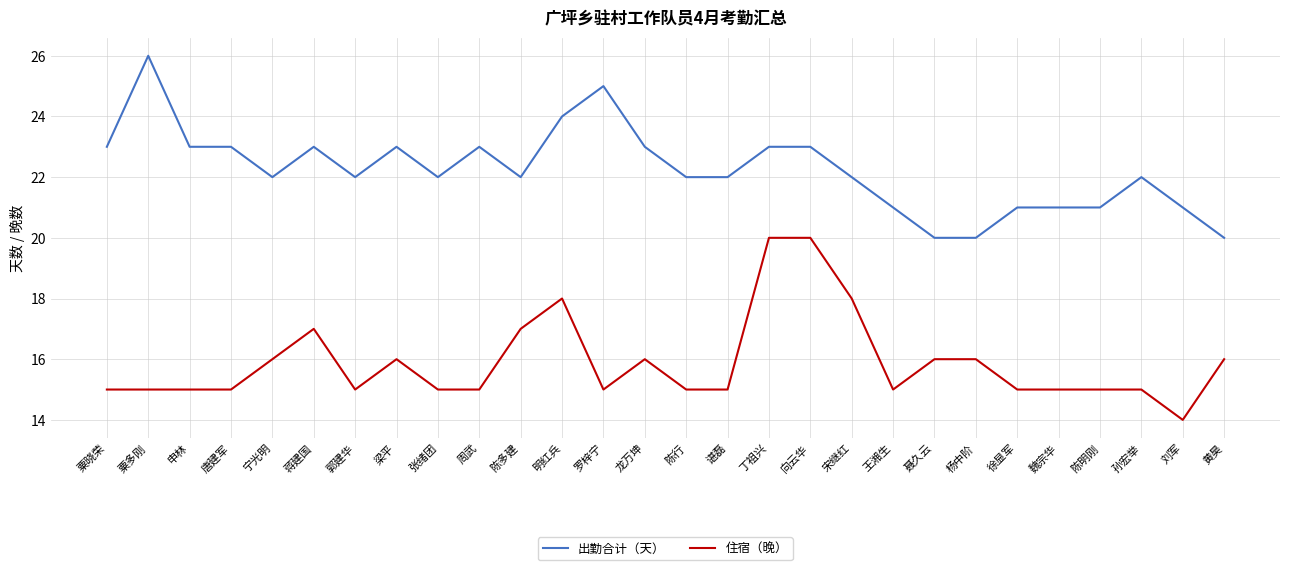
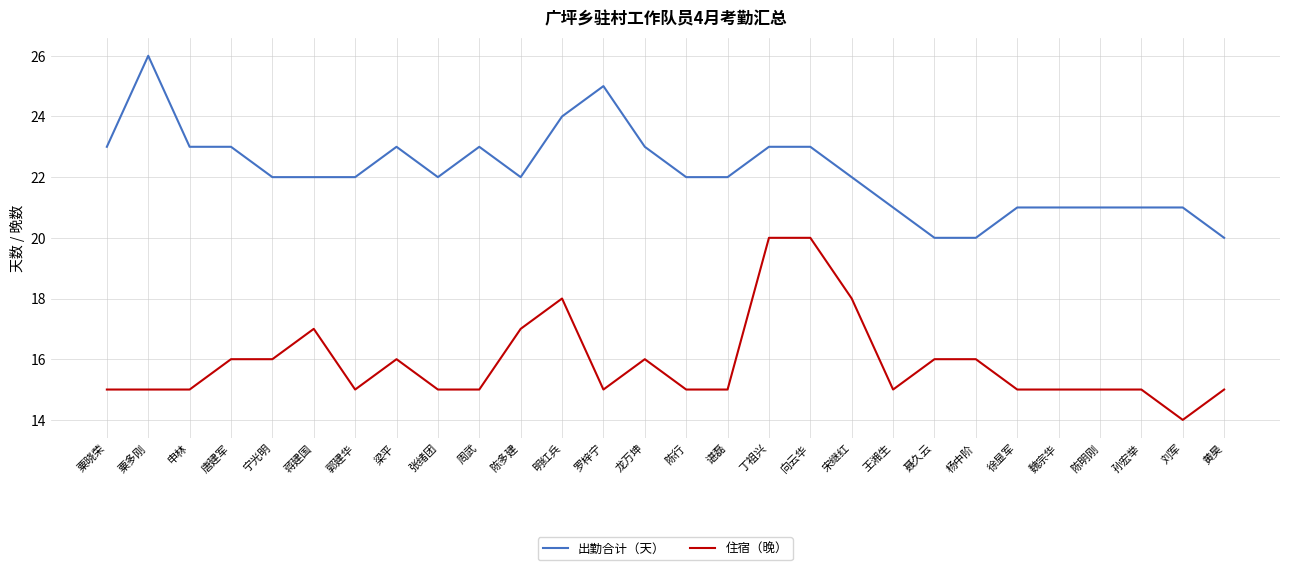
住宿（晚）, 唐建军: 15 -> 16
出勤合计（天）, 蒋建国: 23 -> 22
出勤合计（天）, 孙宏举: 22 -> 21
住宿（晚）, 黄昊: 16 -> 15
